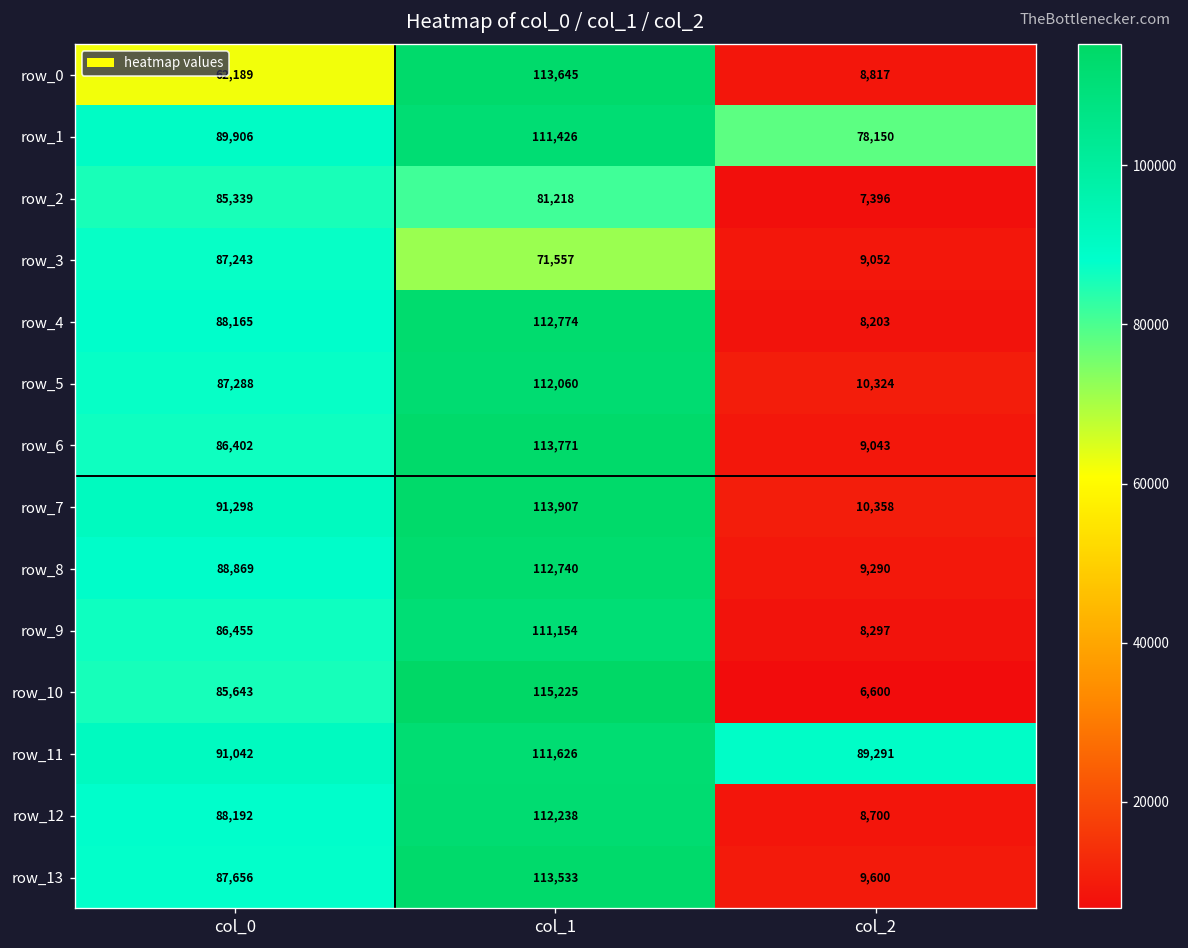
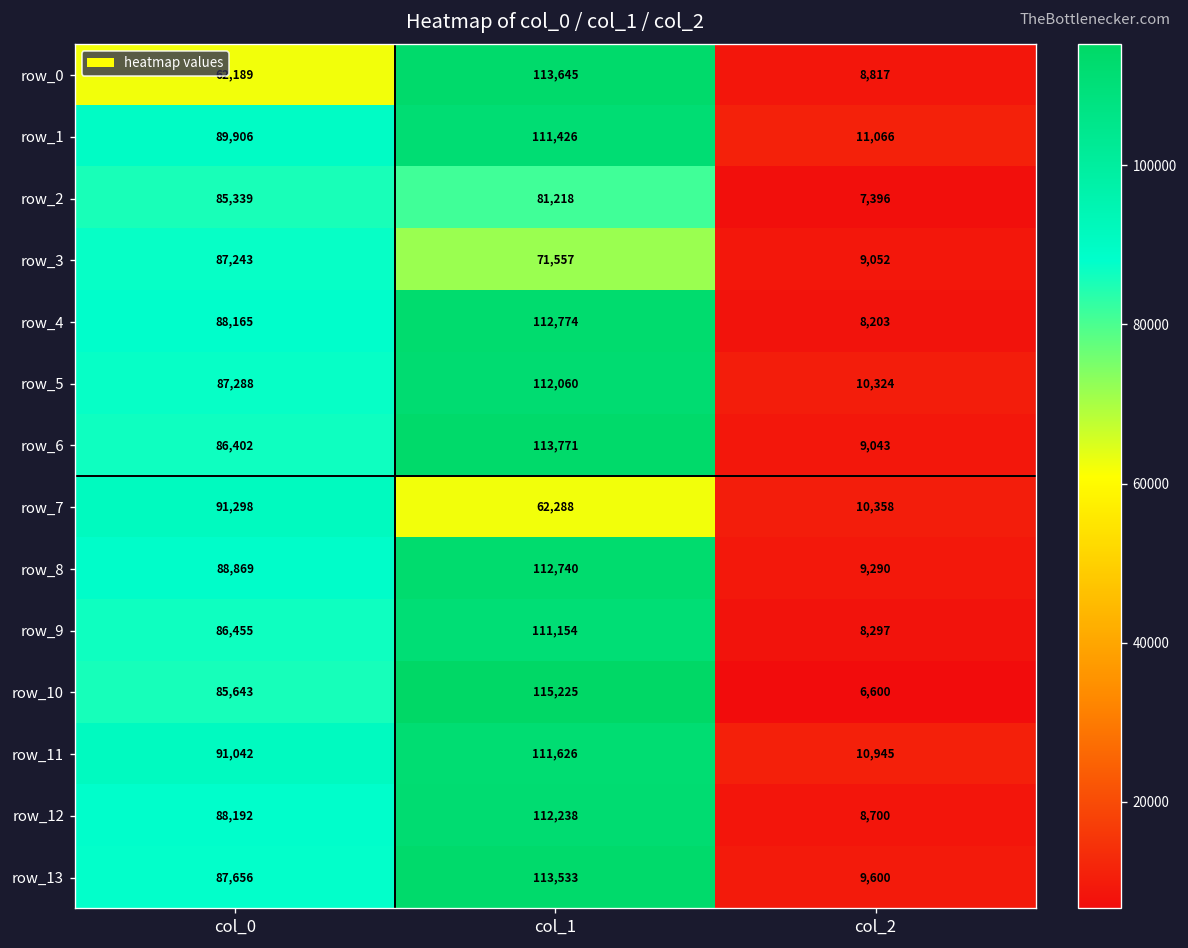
row_1, col_2: 78,150 -> 11,066
row_7, col_1: 113,907 -> 62,288
row_11, col_2: 89,291 -> 10,945
